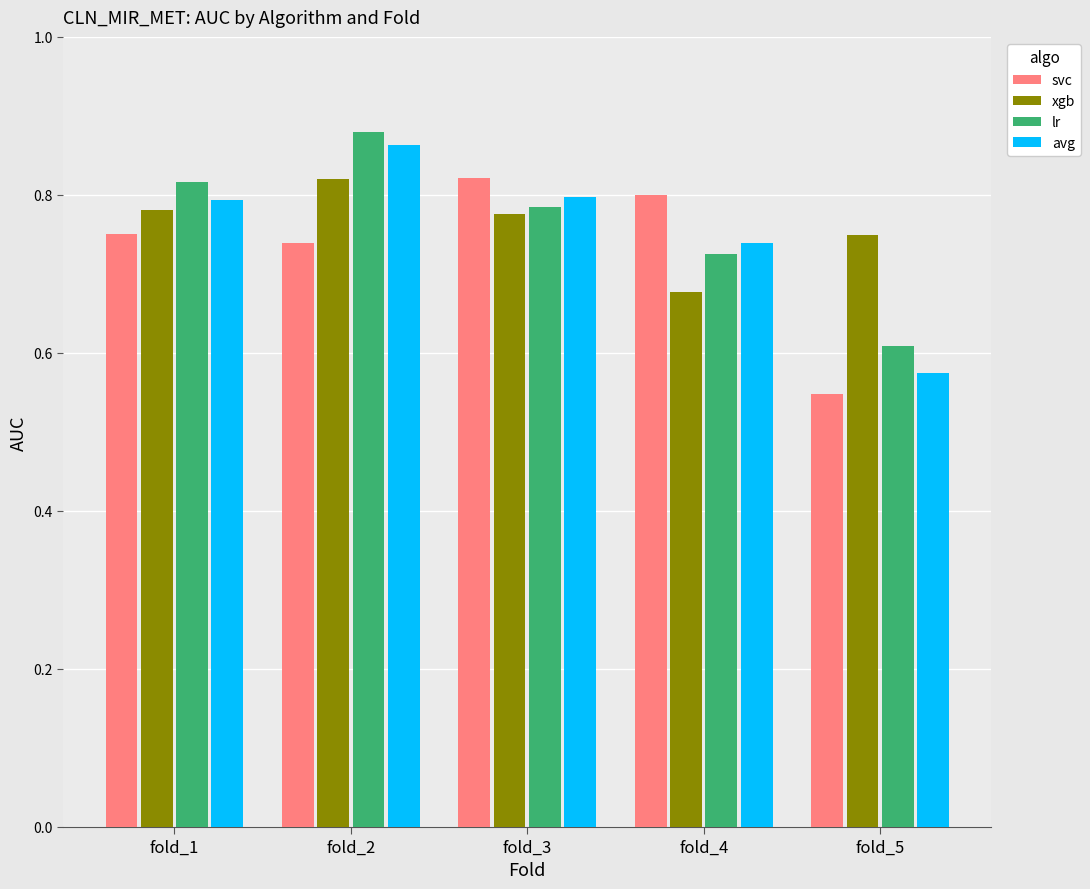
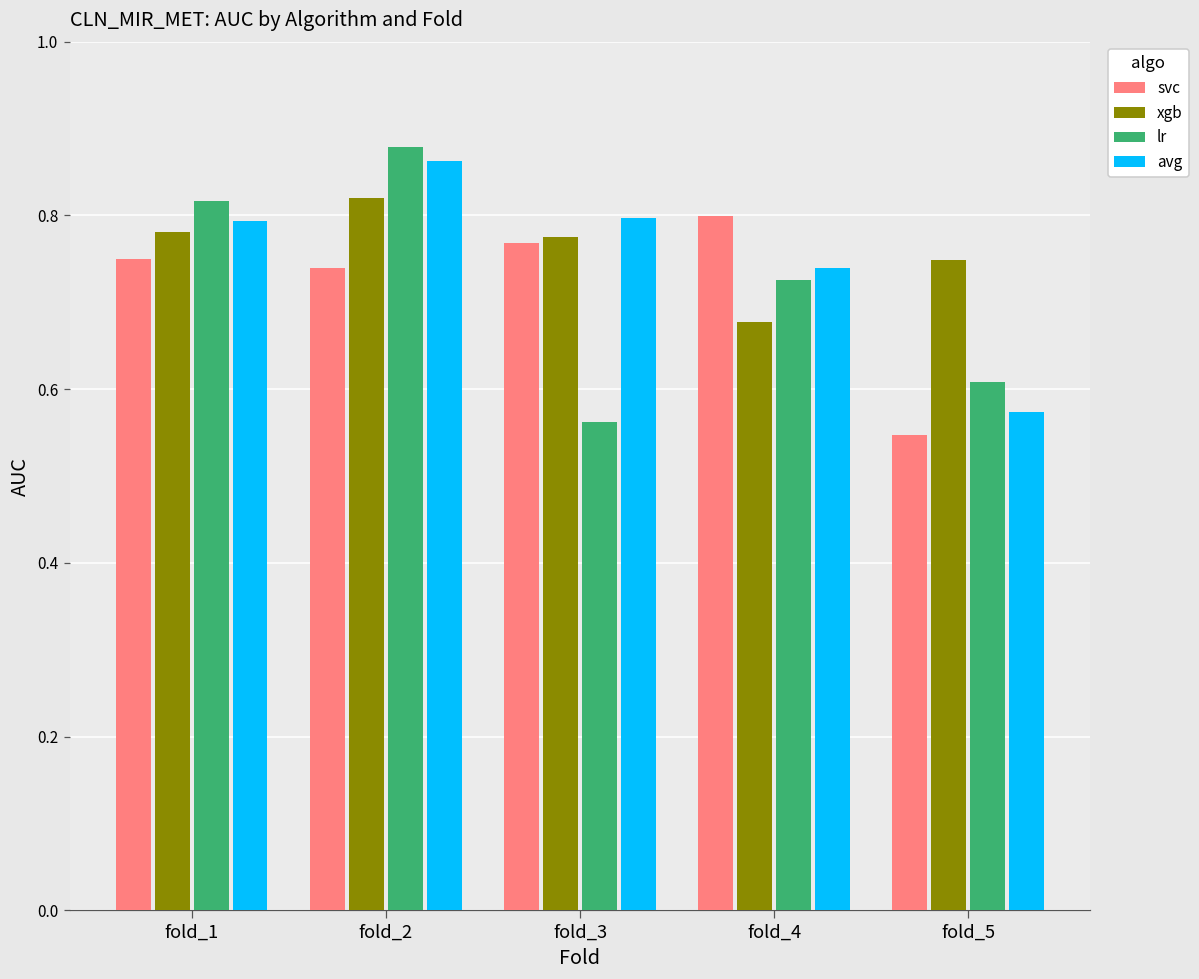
svc, fold_3: 0.82 -> 0.77
lr, fold_3: 0.78 -> 0.56
